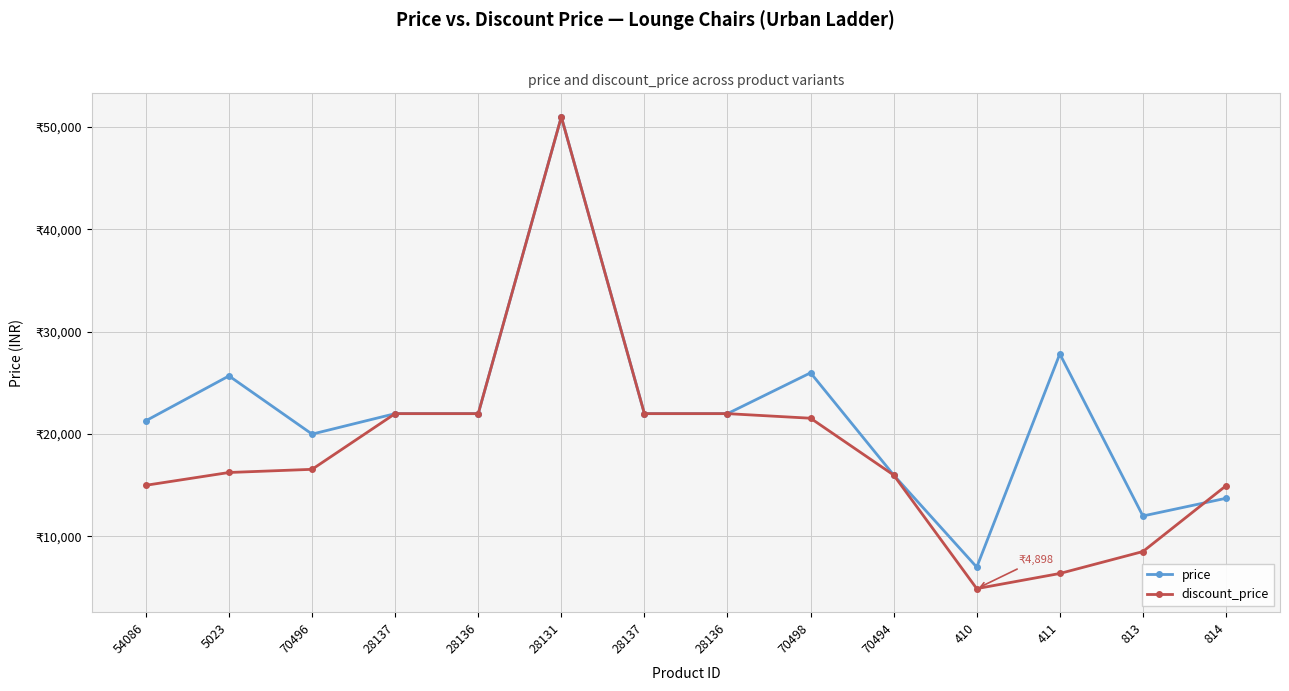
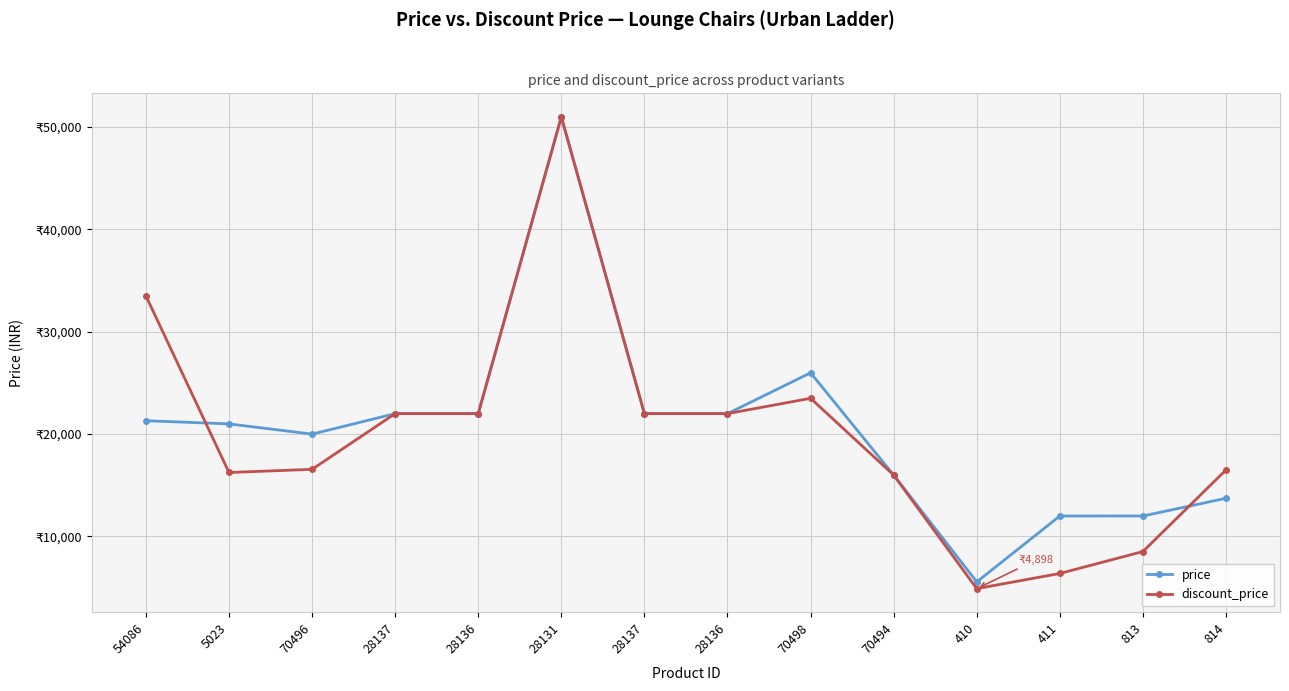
discount_price, 54086: ₹15,000 -> ₹33,500
price, 5023: ₹25,700 -> ₹21,000
discount_price, 70498: ₹21,500 -> ₹23,500
price, 410: ₹7,000 -> ₹5,600
price, 411: ₹27,800 -> ₹12,000
discount_price, 814: ₹14,900 -> ₹16,500
